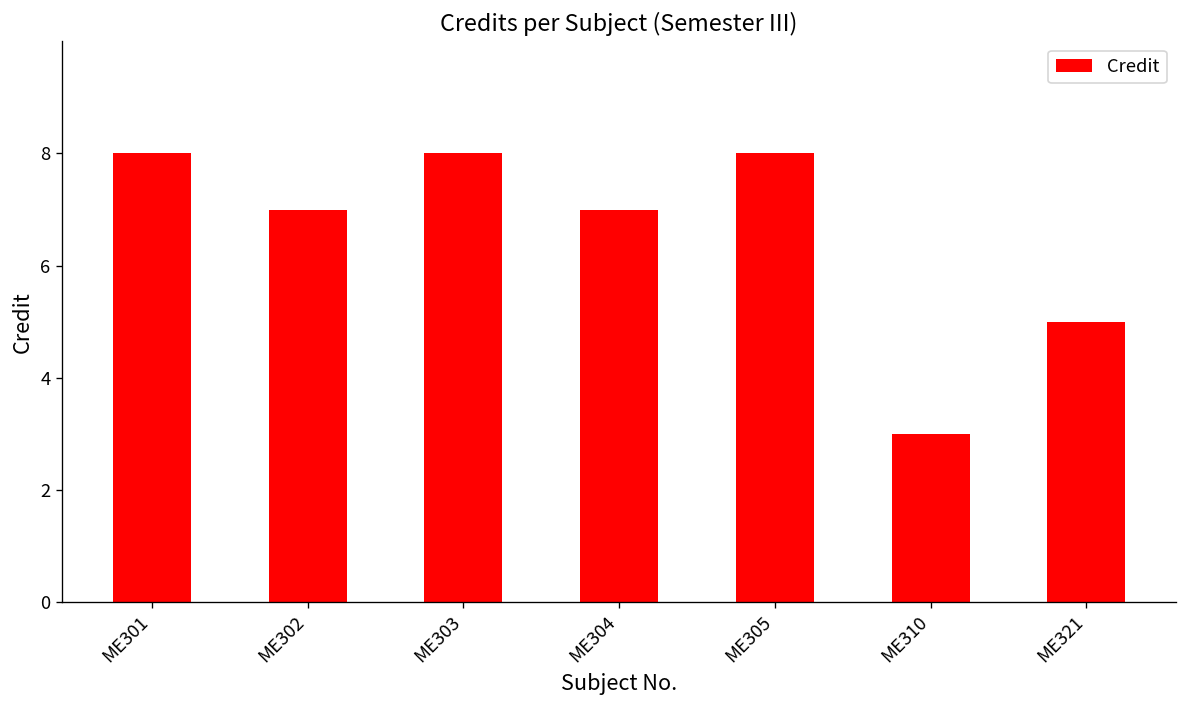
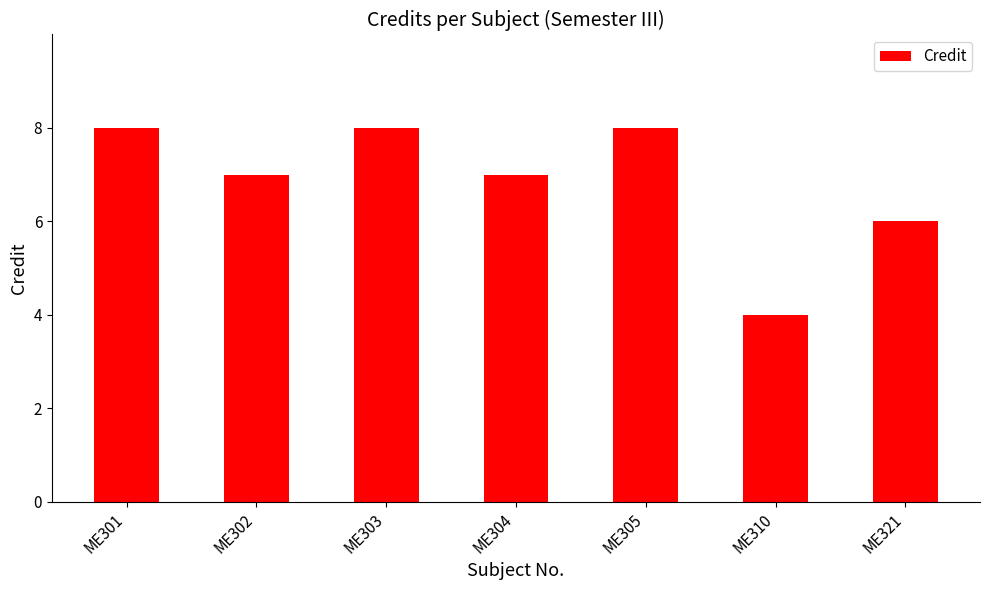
ME310: 3 -> 4
ME321: 5 -> 6
